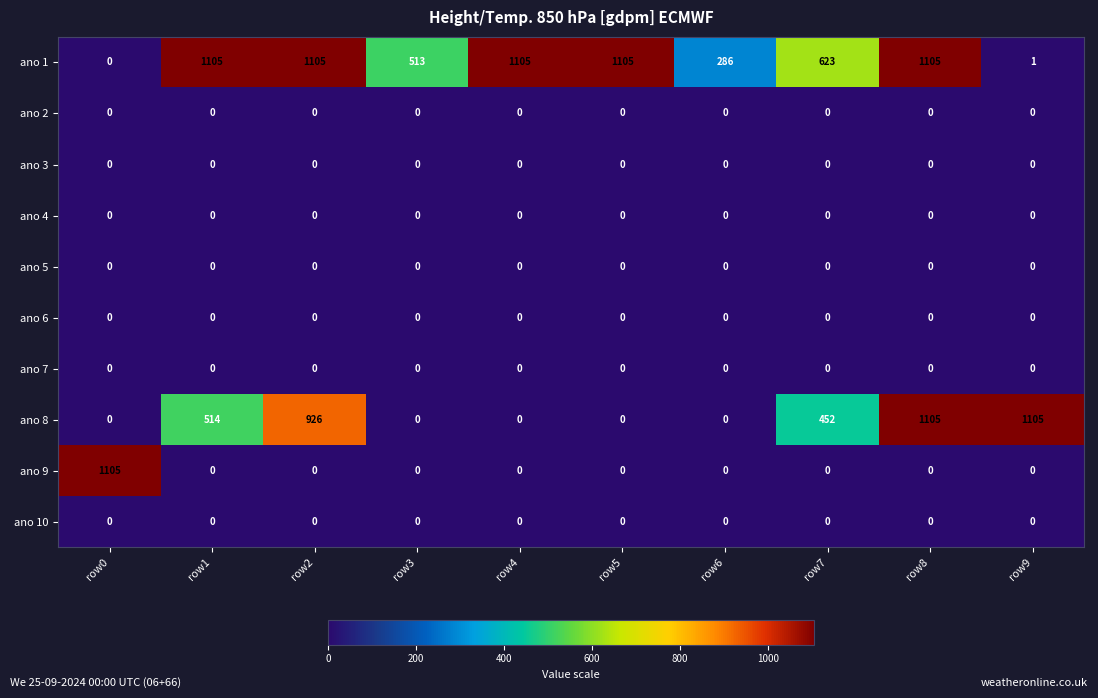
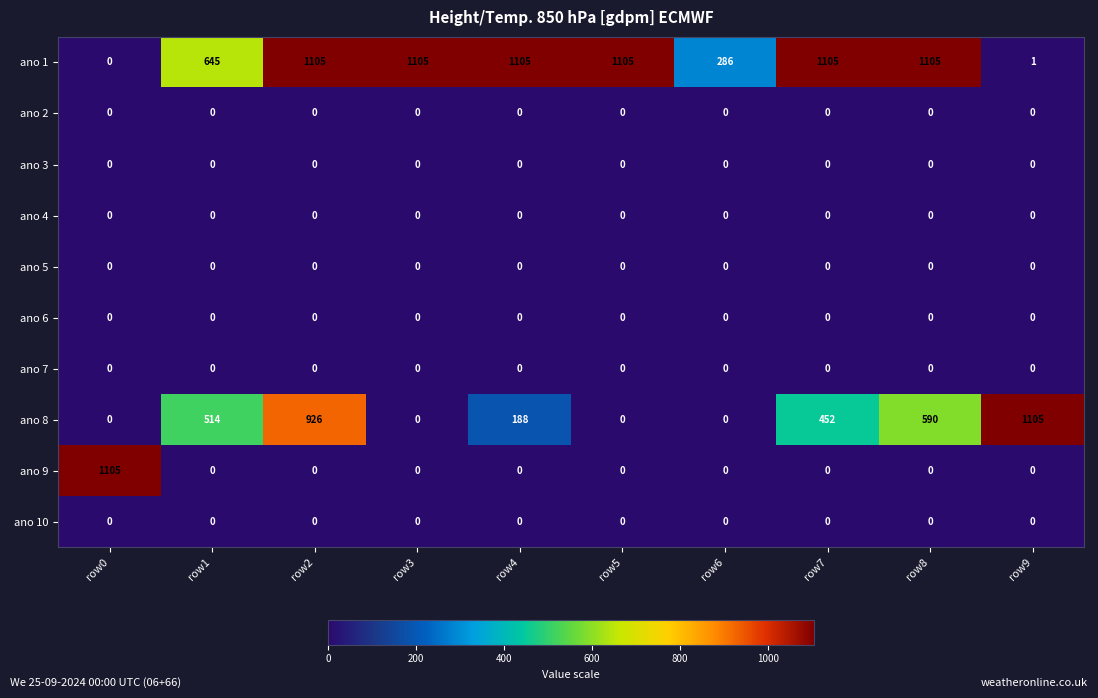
ano 1, row1: 1105 -> 645
ano 1, row3: 513 -> 1105
ano 1, row7: 623 -> 1105
ano 8, row4: 0 -> 188
ano 8, row8: 1105 -> 590
